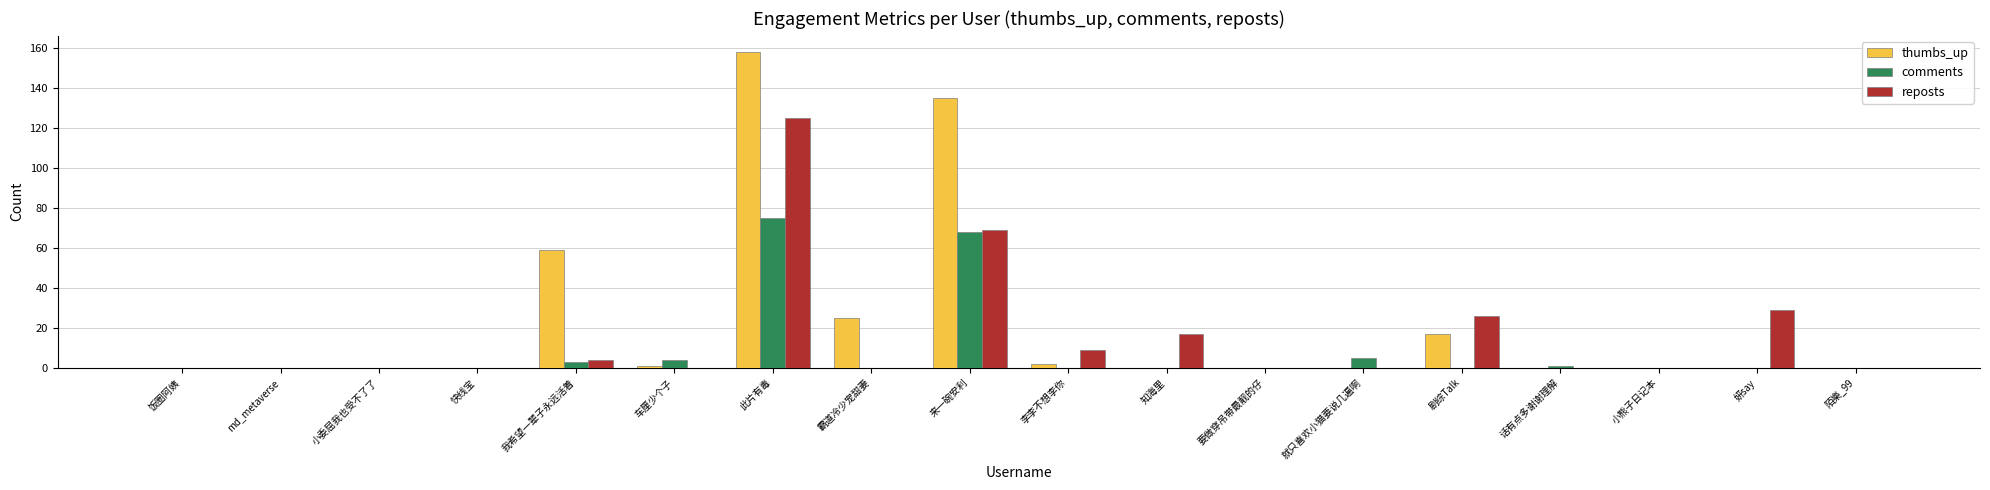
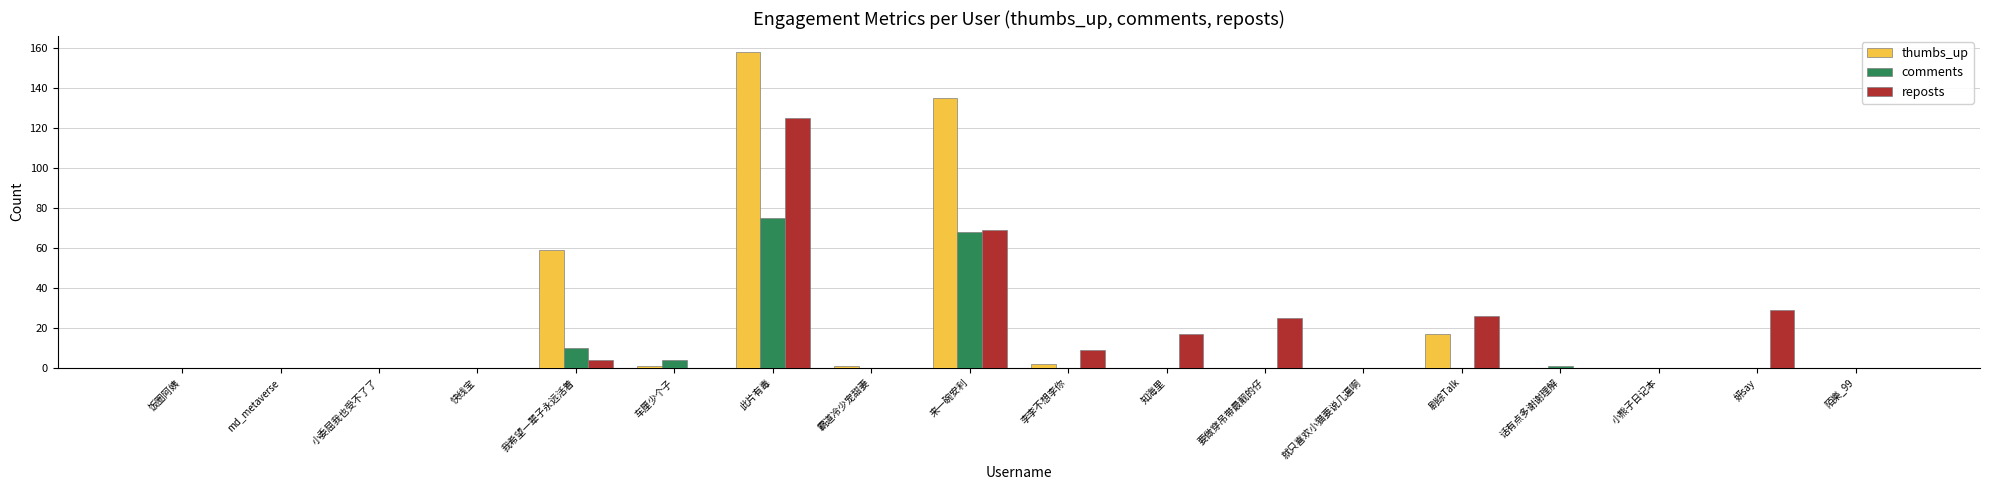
comments, 我希望一辈子永远活着: 3 -> 10
thumbs_up, 霸道冷少宠甜妻: 25 -> 1
reposts, 要做穿吊带最靓的仔: 0 -> 25
comments, 就只喜欢小猫要说几遍啊: 5 -> 0
